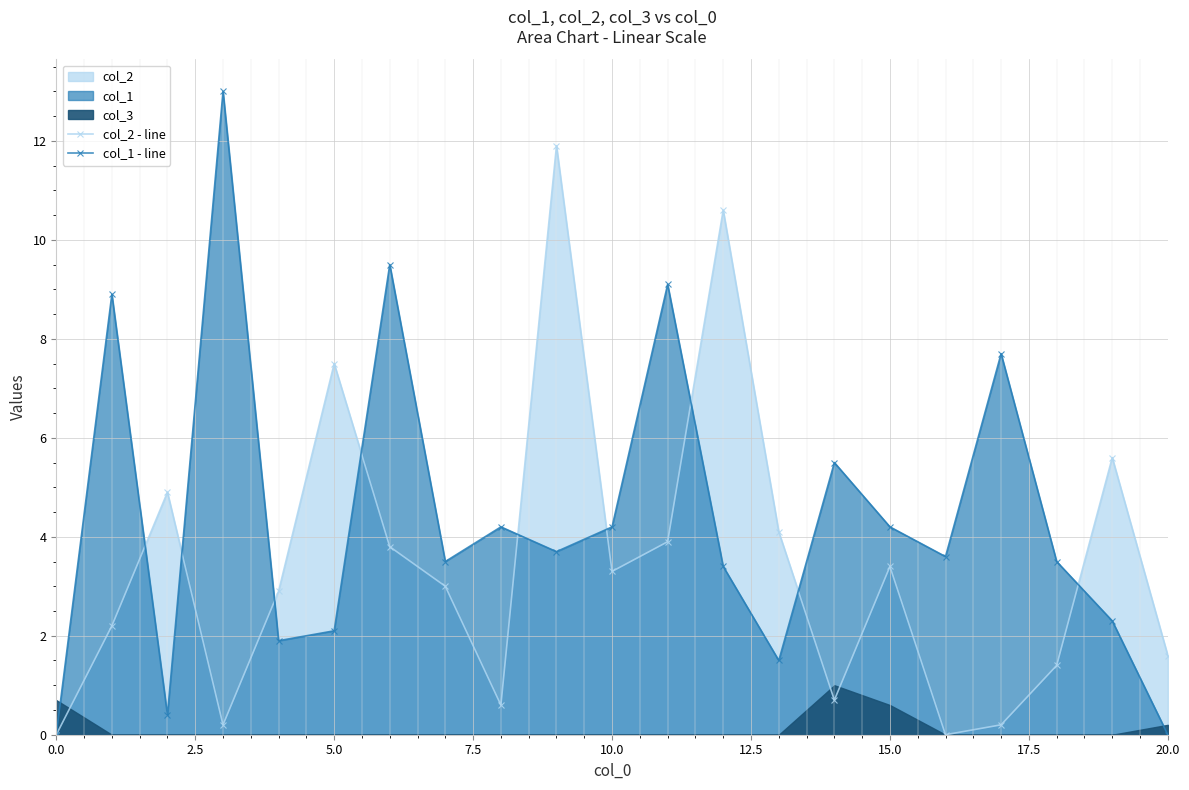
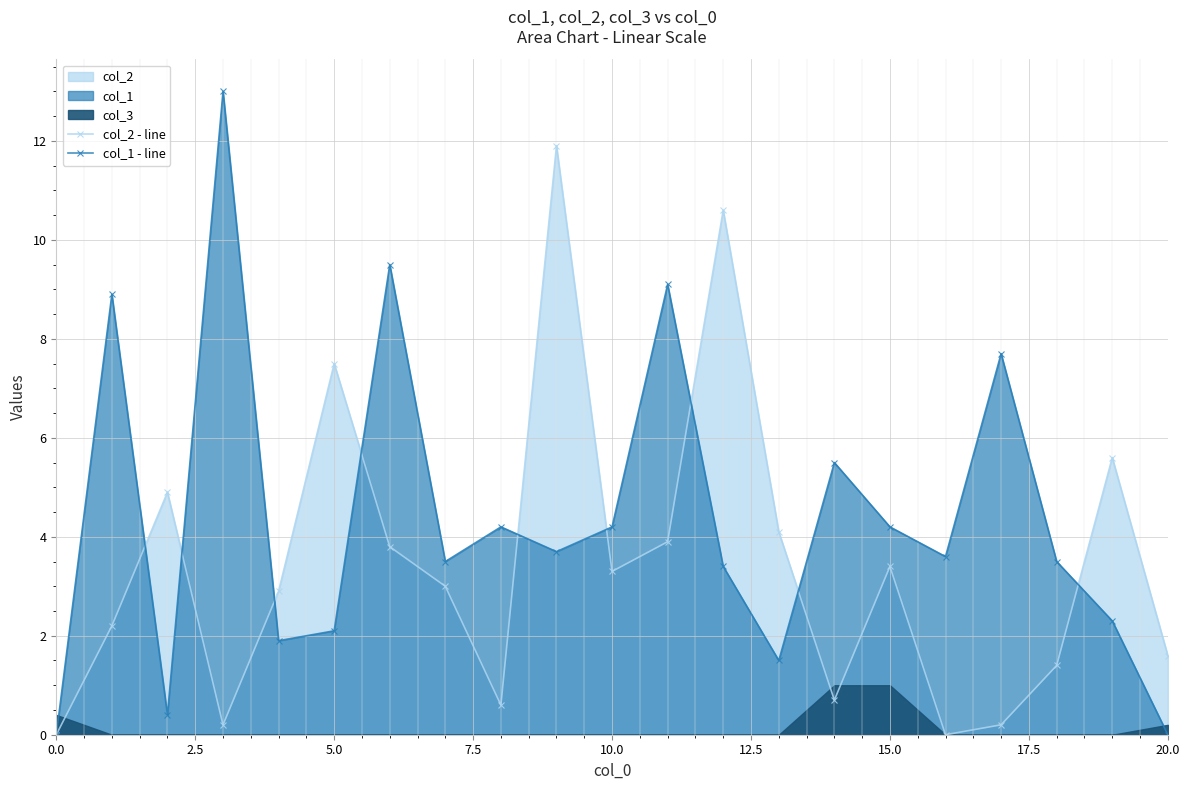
col_3, 0.0: 0.7 -> 0.4
col_3, 15.0: 0.6 -> 1.0
